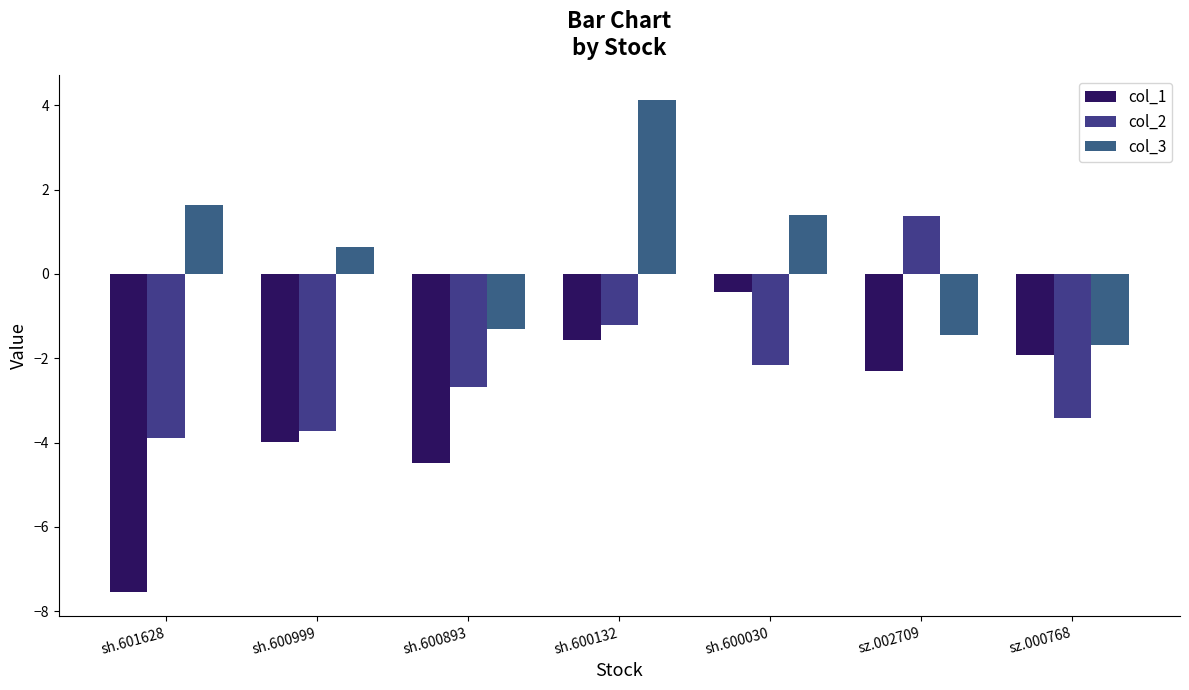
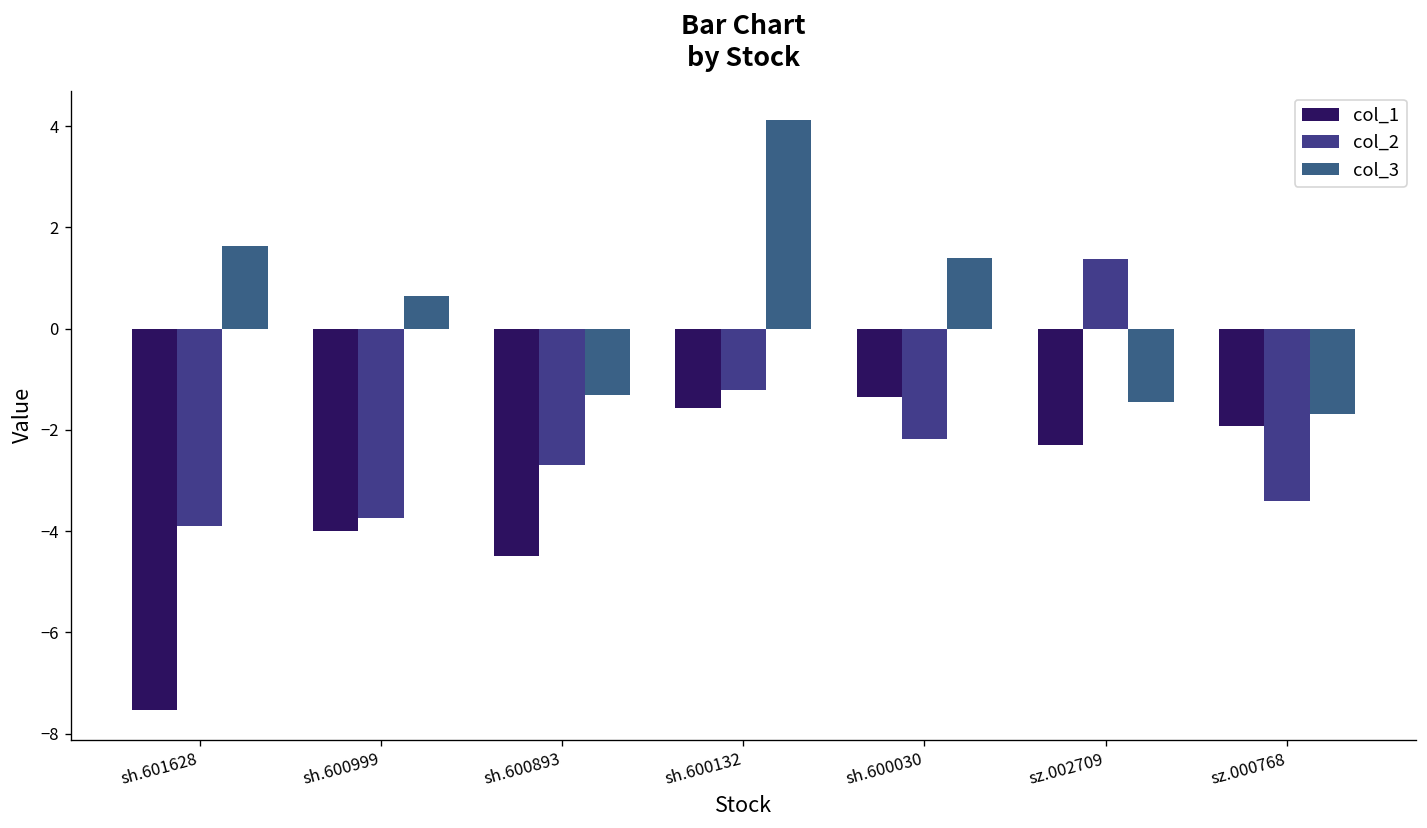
col_1, sh.600030: -0.4 -> -1.4
